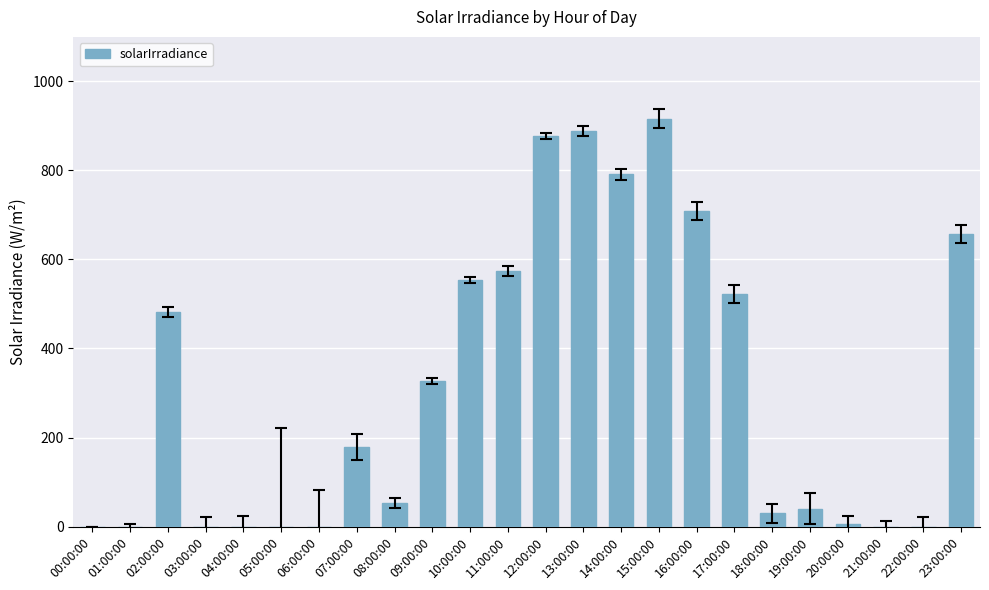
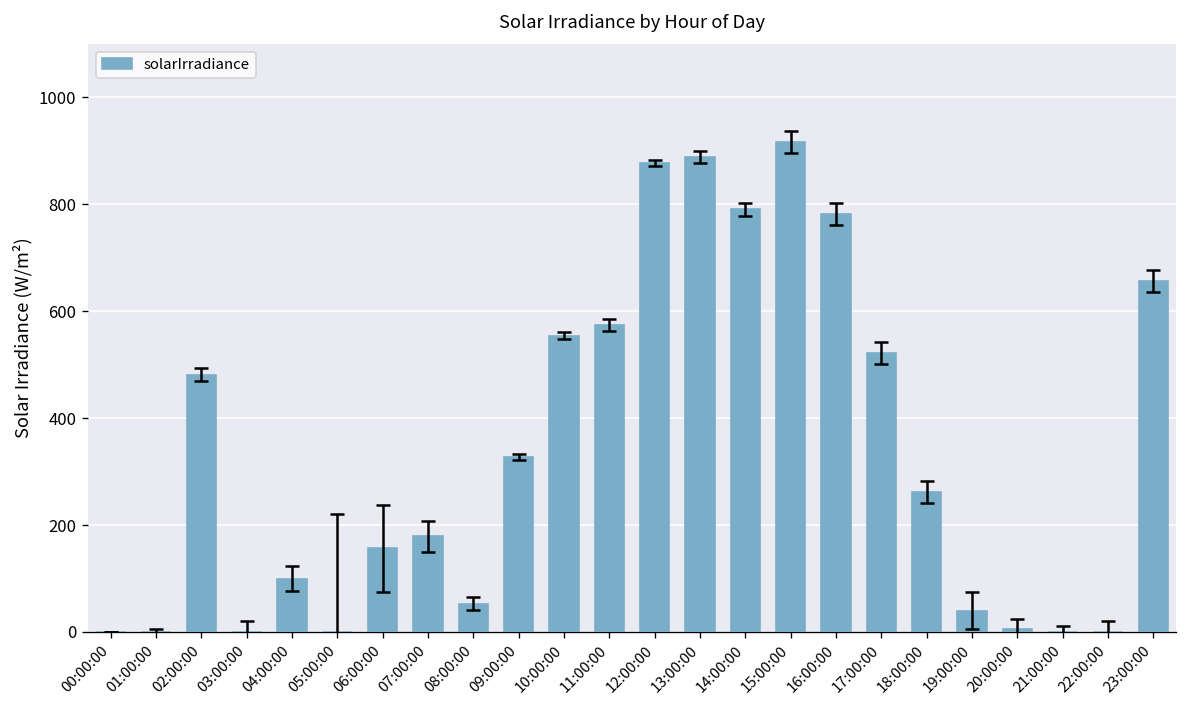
solarIrradiance, 04:00:00: 0 -> 100
solarIrradiance, 06:00:00: 0 -> 160
solarIrradiance, 16:00:00: 710 -> 780
solarIrradiance, 18:00:00: 30 -> 260
